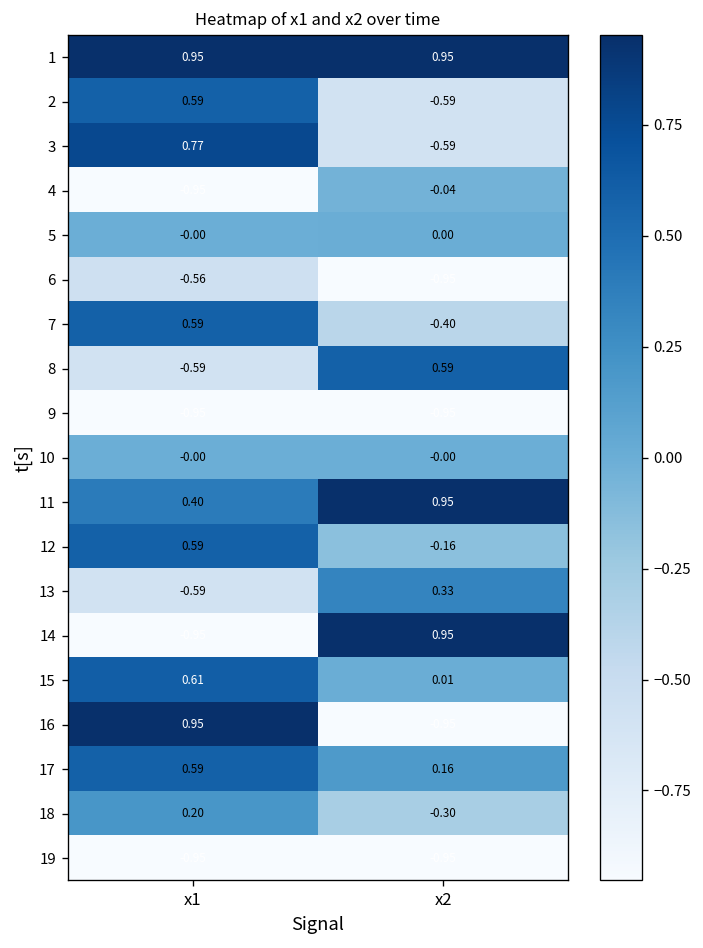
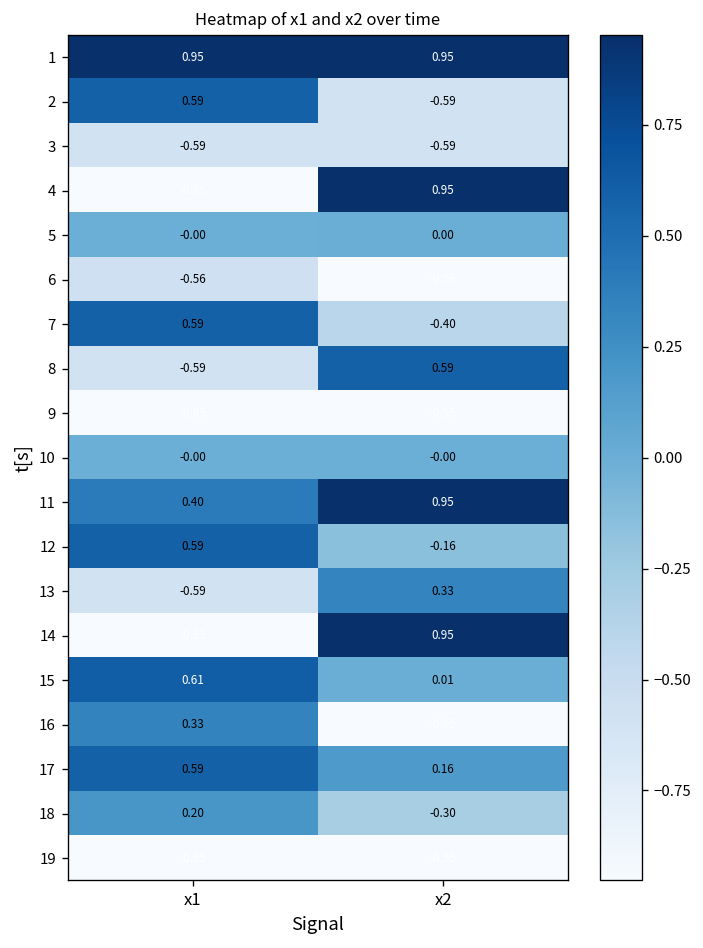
3, x1: 0.77 -> -0.59
4, x2: -0.04 -> 0.95
16, x1: 0.95 -> 0.33
